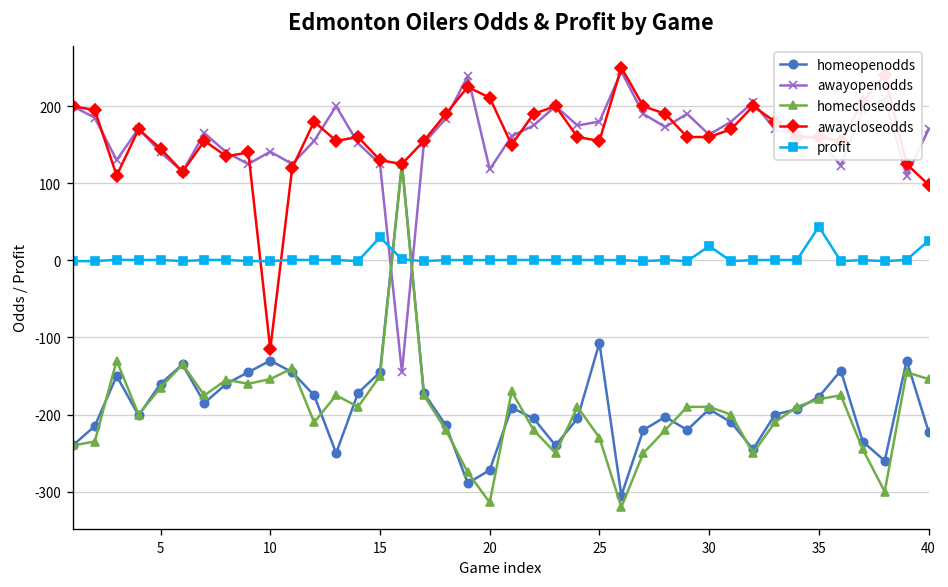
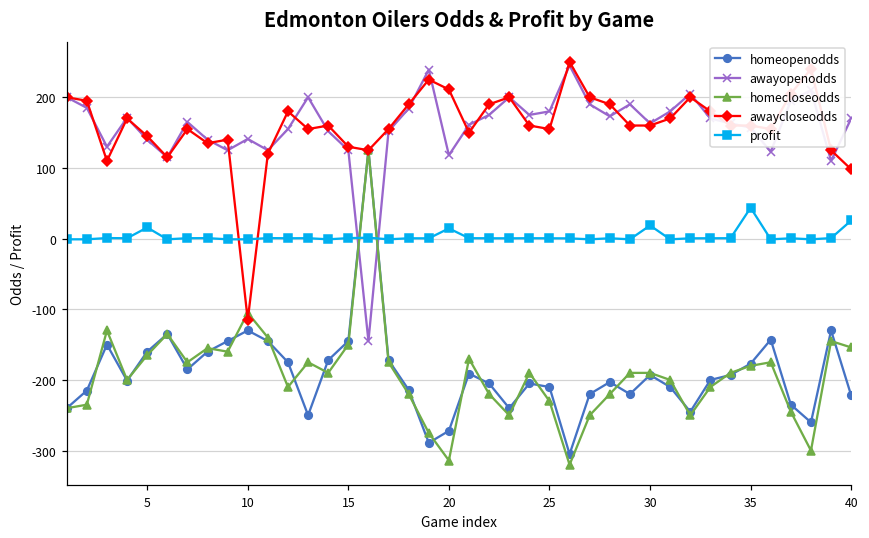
profit, 5: 0 -> 20
homecloseodds, 10: -150 -> -110
profit, 15: 30 -> 0
profit, 20: 0 -> 10
homeopenodds, 25: -110 -> -210
